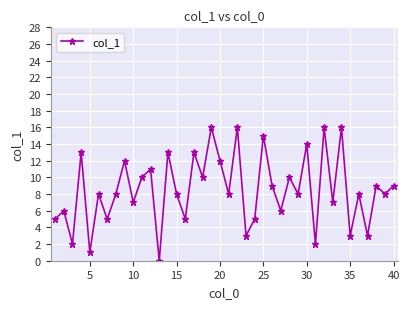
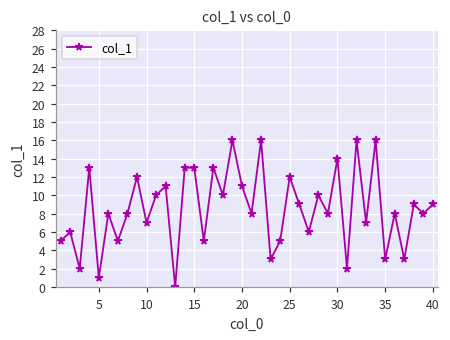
15: 8 -> 13
20: 12 -> 11
25: 15 -> 12
